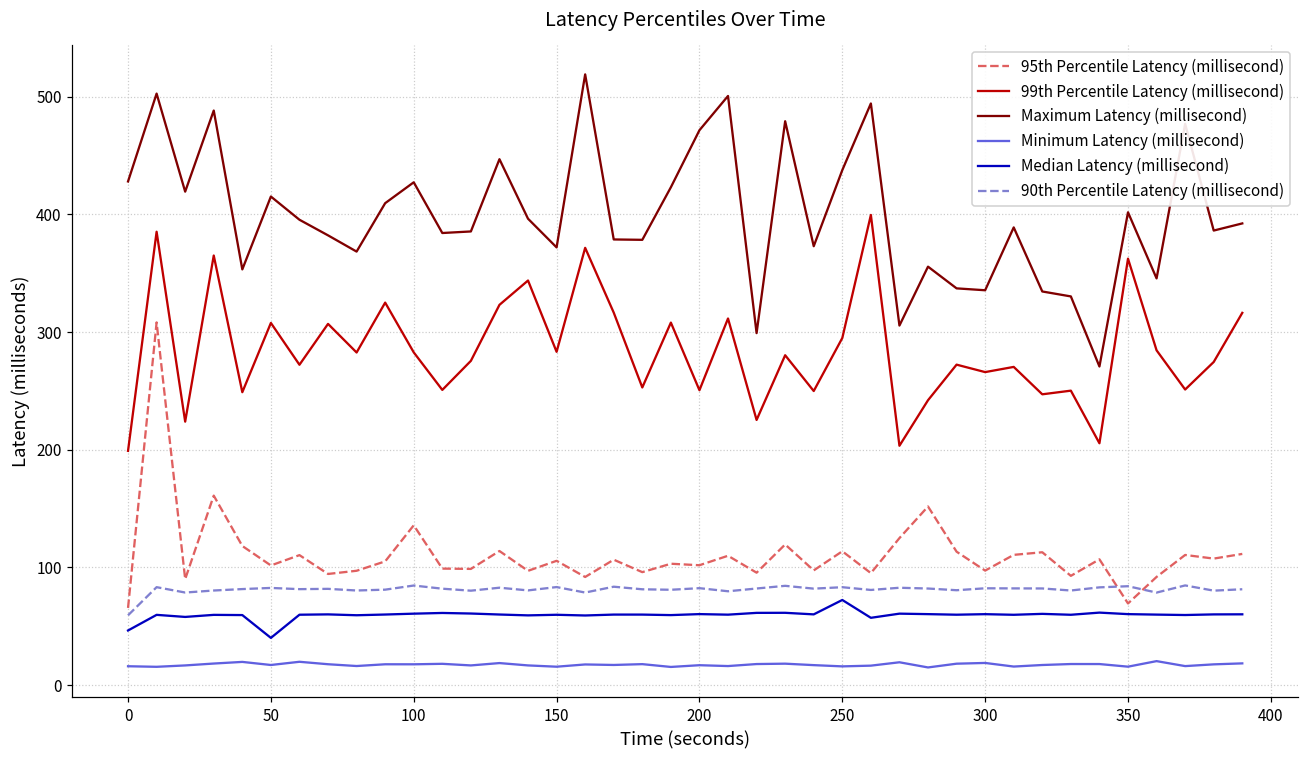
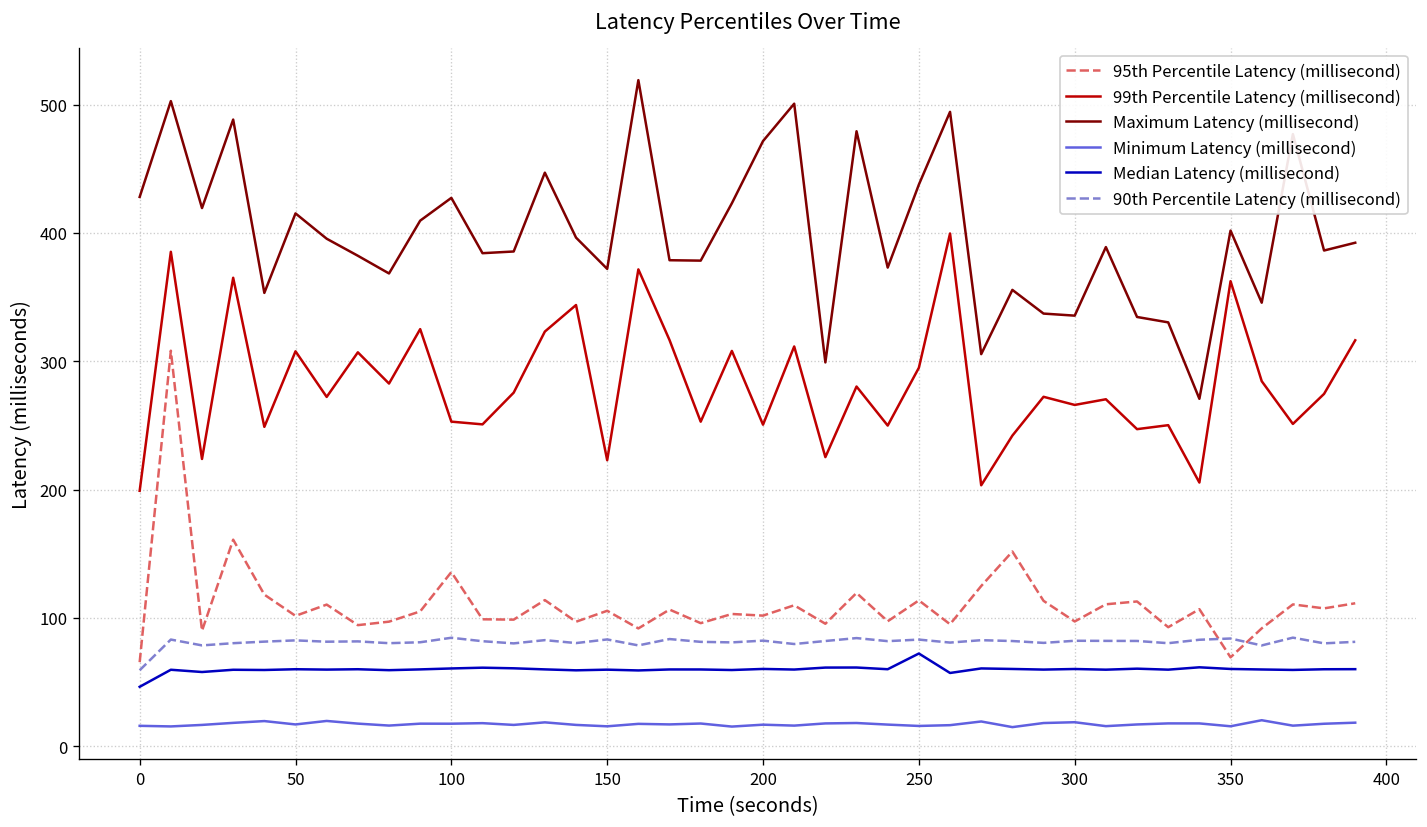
Median Latency (millisecond), 50: 40 -> 60
99th Percentile Latency (millisecond), 100: 283 -> 253
99th Percentile Latency (millisecond), 150: 283 -> 223
